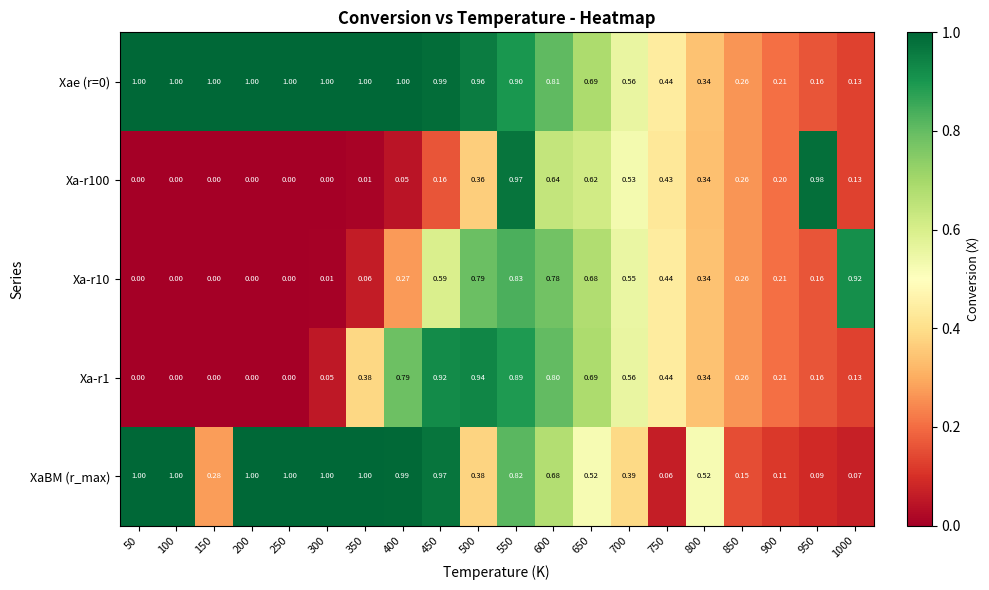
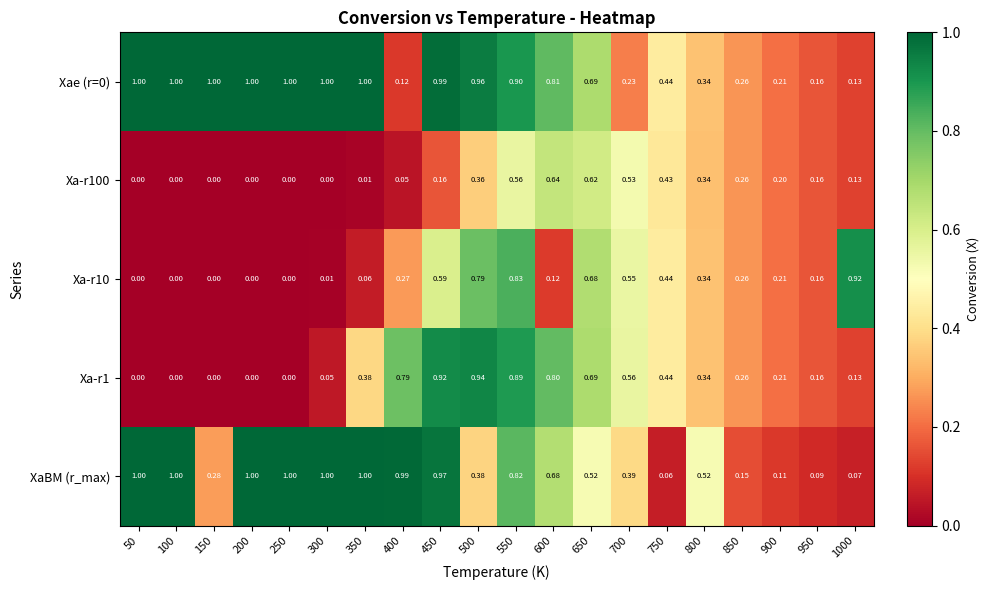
Xae (r=0), 400: 1.00 -> 0.12
Xae (r=0), 700: 0.56 -> 0.23
Xa-r100, 550: 0.97 -> 0.56
Xa-r100, 950: 0.98 -> 0.16
Xa-r10, 600: 0.78 -> 0.12
